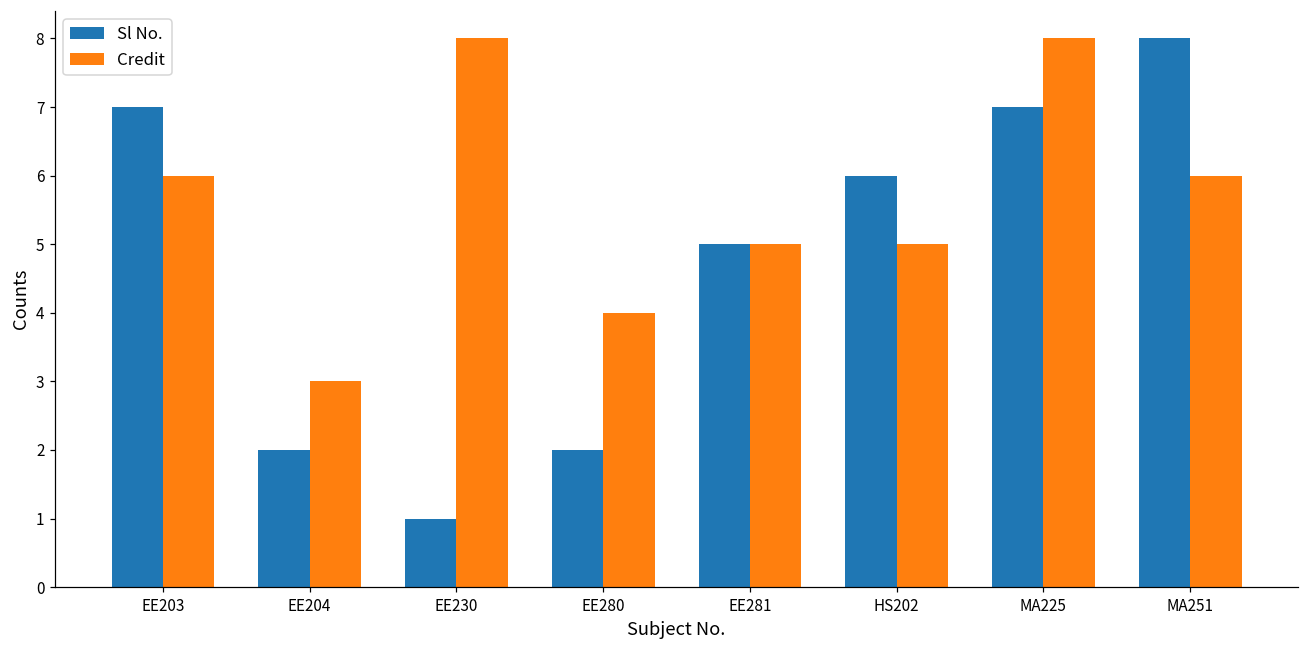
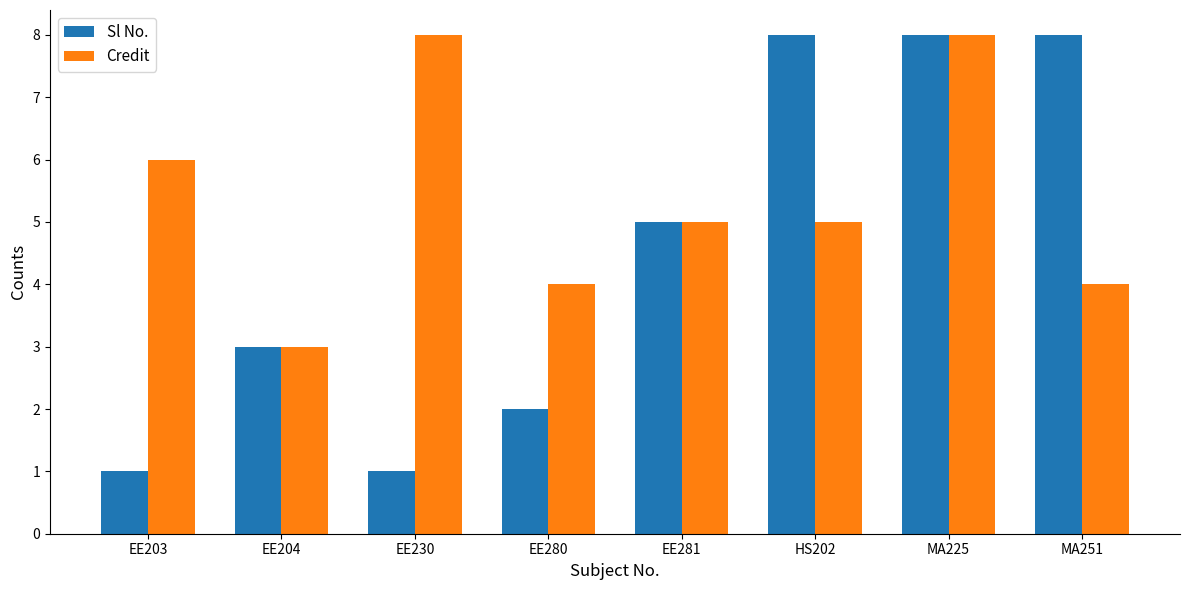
Sl No., EE203: 7 -> 1
Sl No., EE204: 2 -> 3
Sl No., HS202: 6 -> 8
Sl No., MA225: 7 -> 8
Credit, MA251: 6 -> 4
